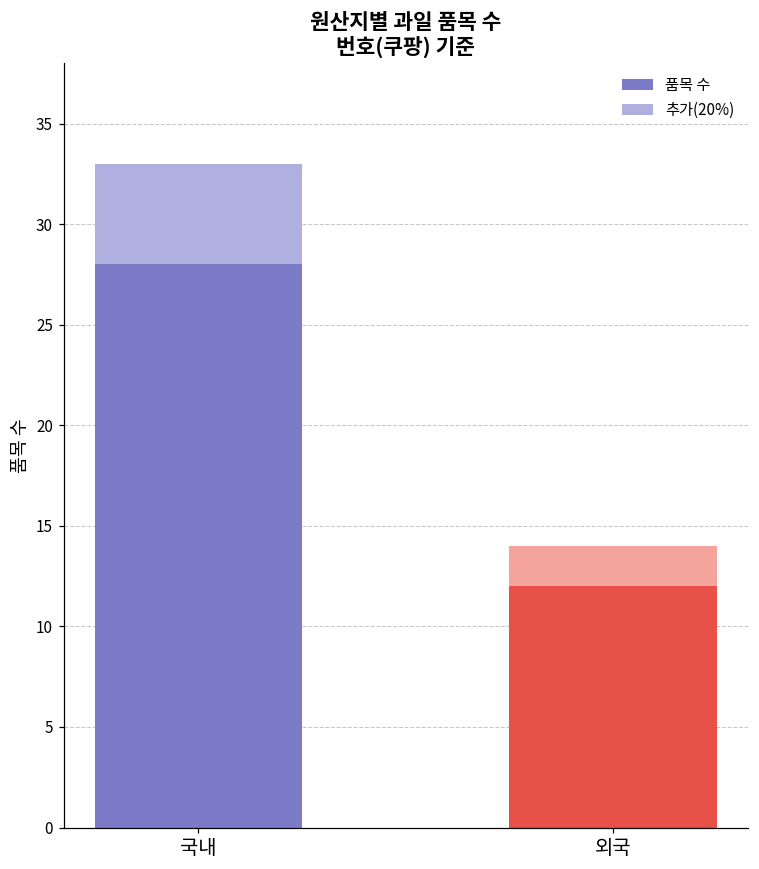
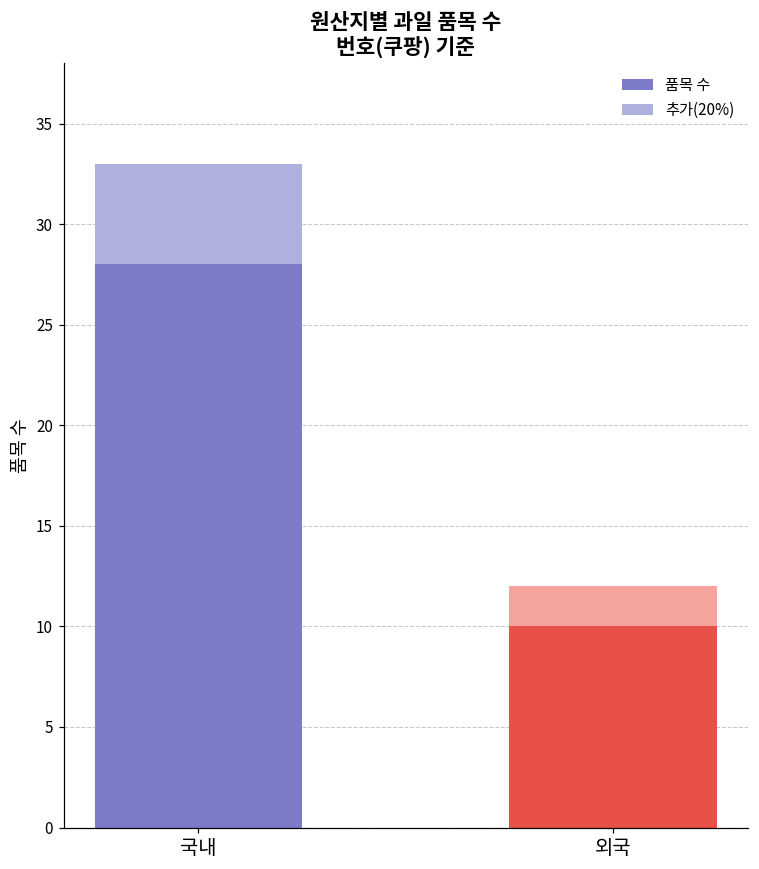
품목 수, 외국: 12 -> 10
